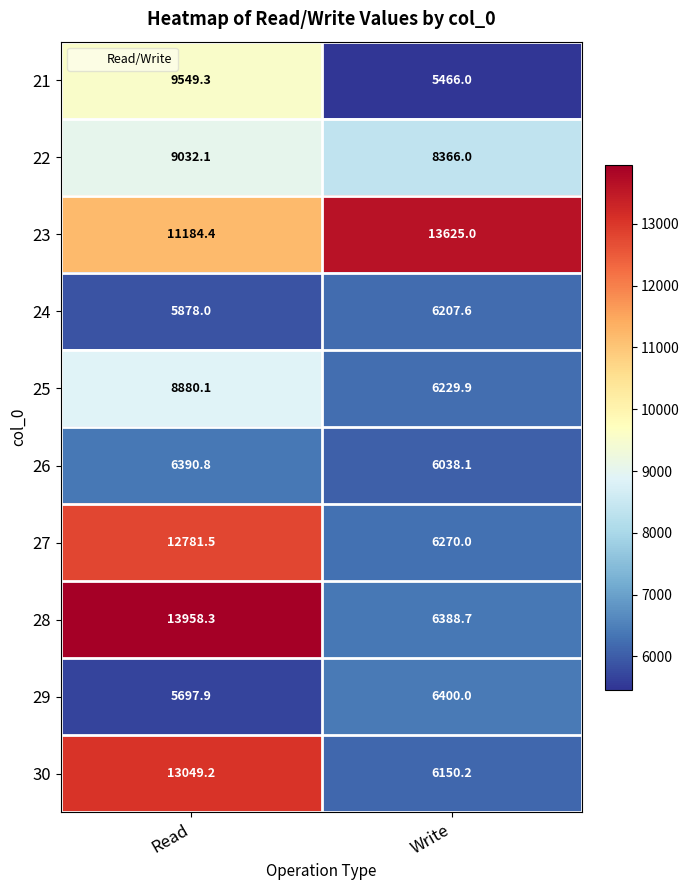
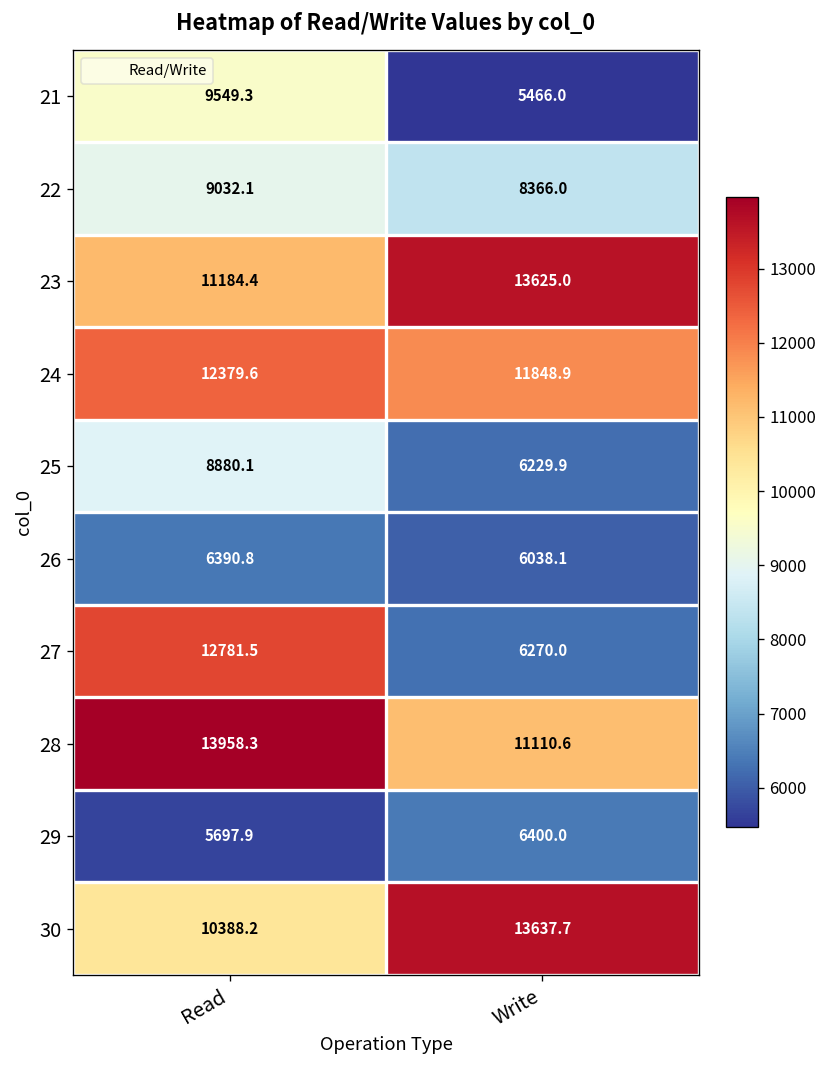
24, Read: 5878.0 -> 12379.6
24, Write: 6207.6 -> 11848.9
28, Write: 6388.7 -> 11110.6
30, Read: 13049.2 -> 10388.2
30, Write: 6150.2 -> 13637.7
